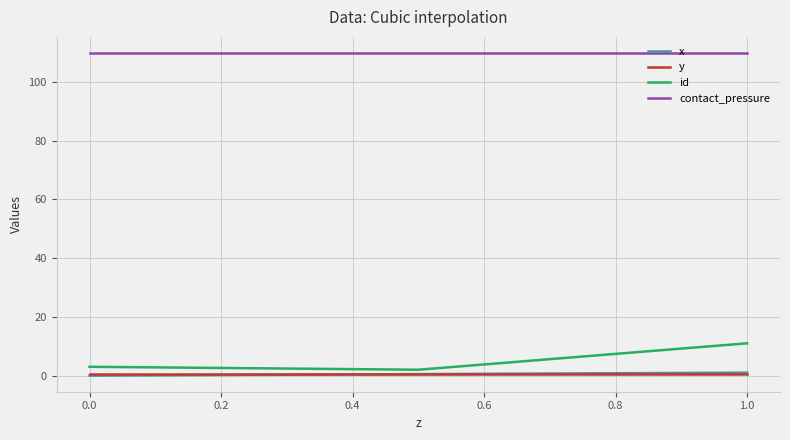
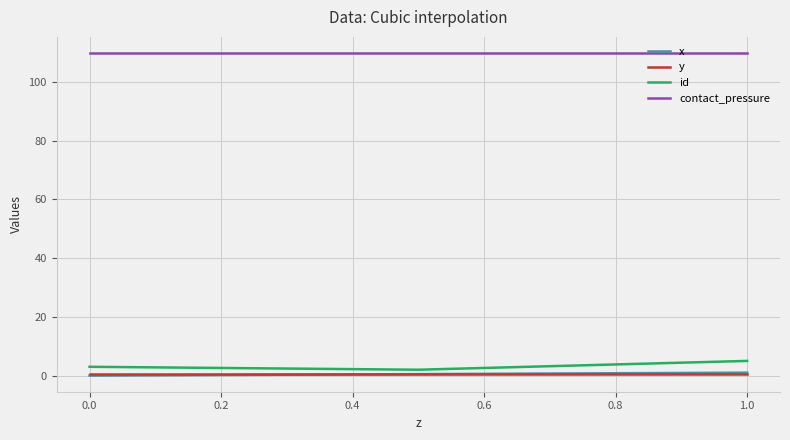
id, 1.0: 11 -> 5
